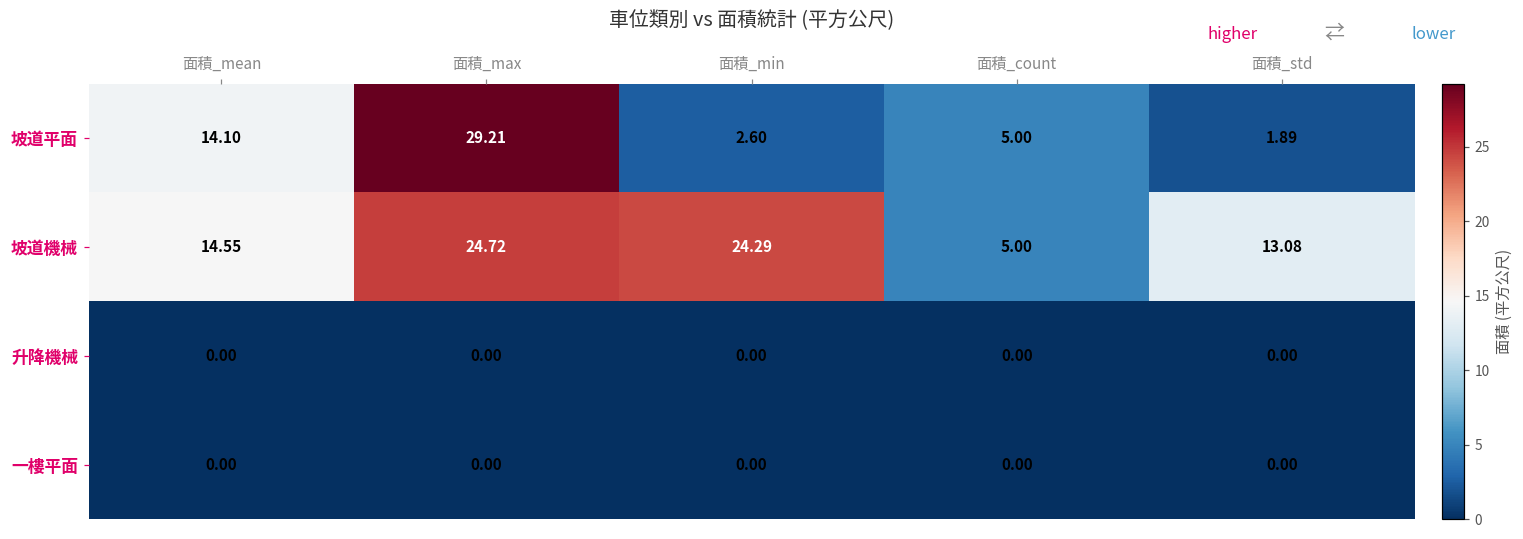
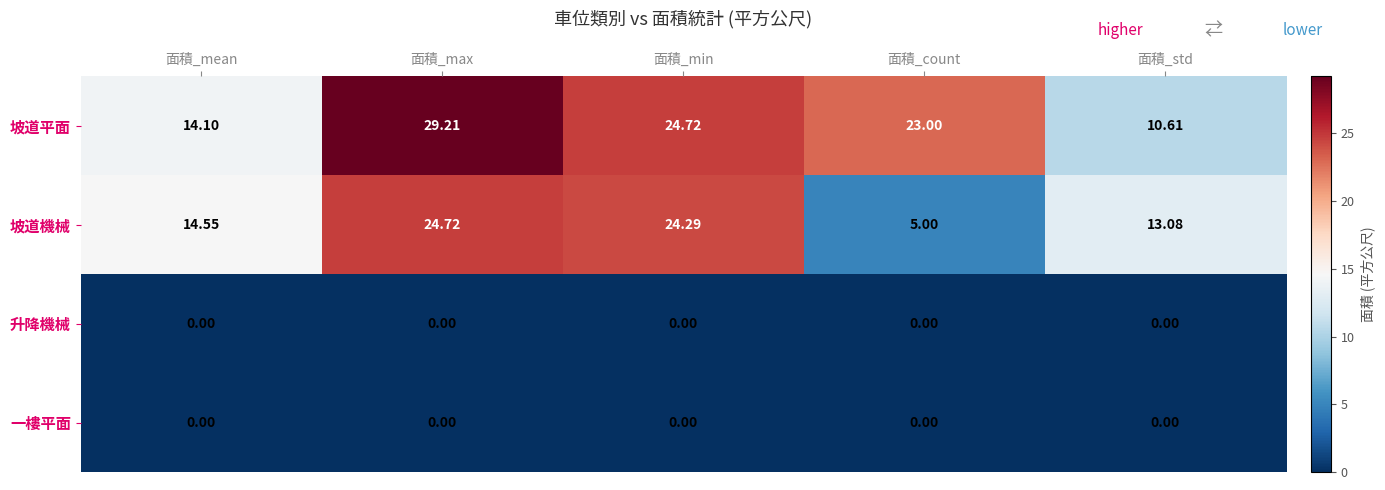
坡道平面, 面積_min: 2.60 -> 24.72
坡道平面, 面積_count: 5.00 -> 23.00
坡道平面, 面積_std: 1.89 -> 10.61
